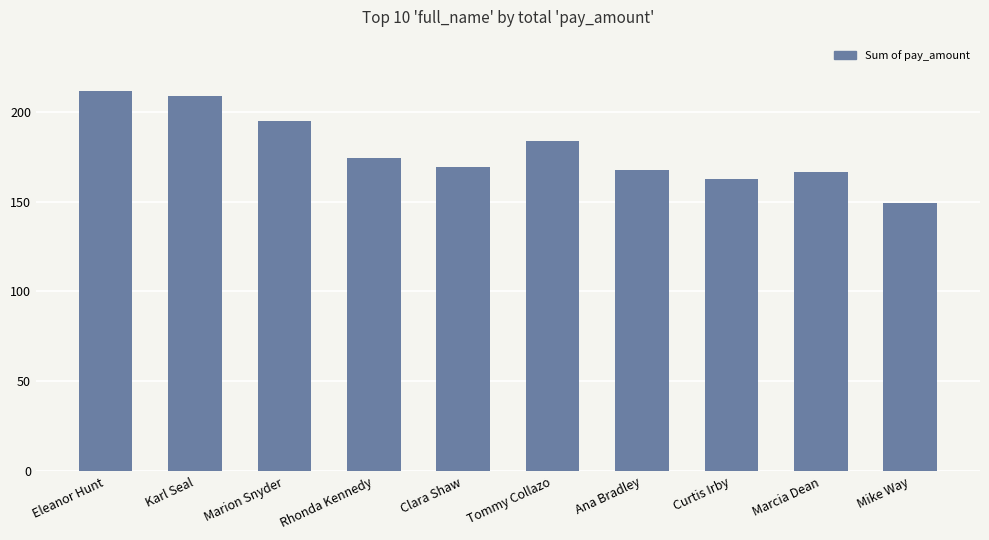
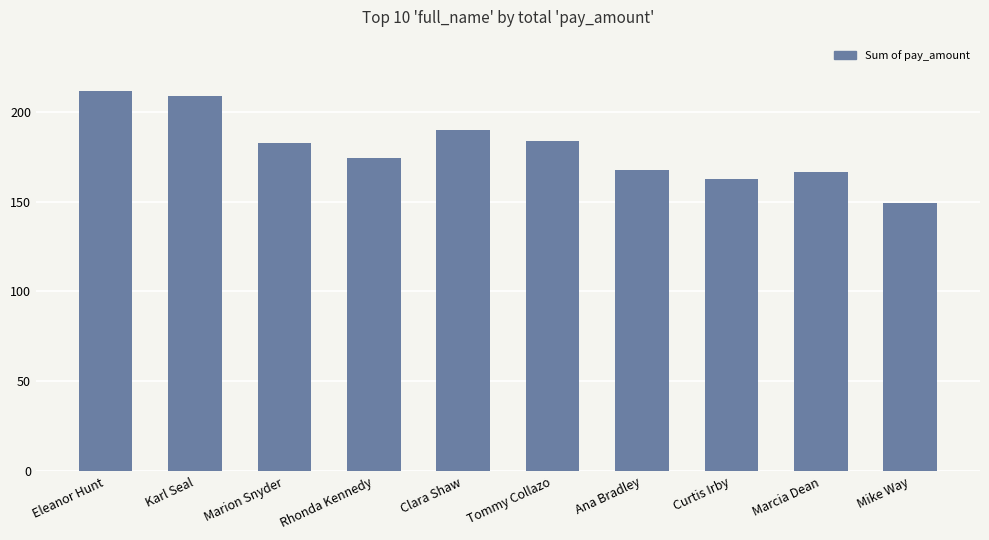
Marion Snyder: 195 -> 182
Clara Shaw: 169 -> 190
